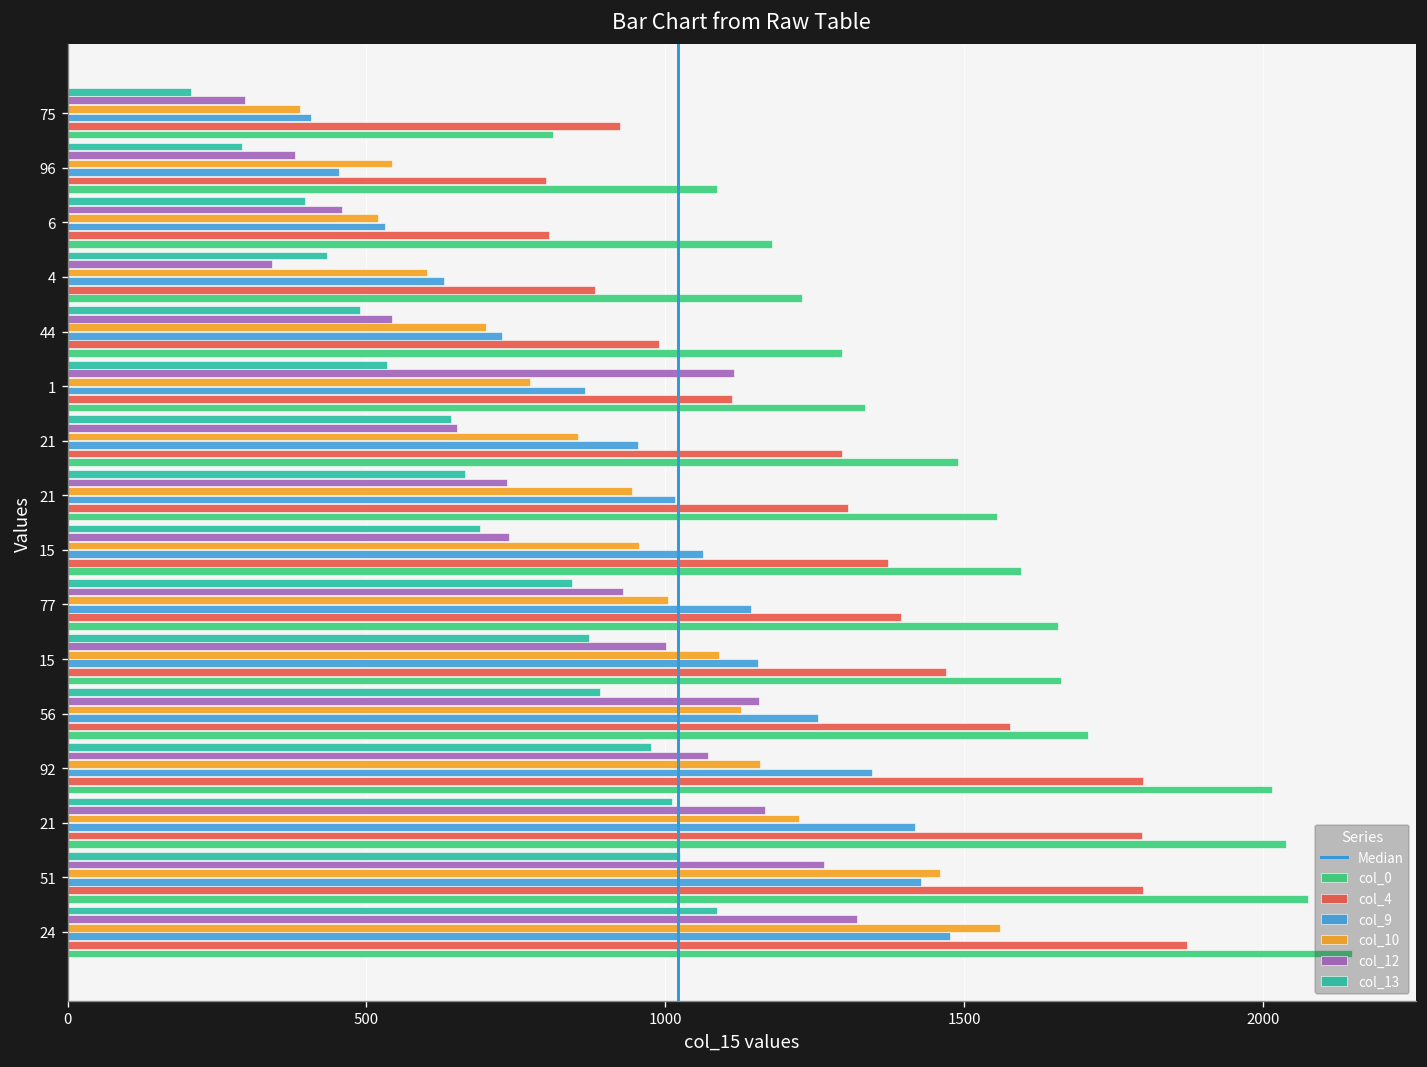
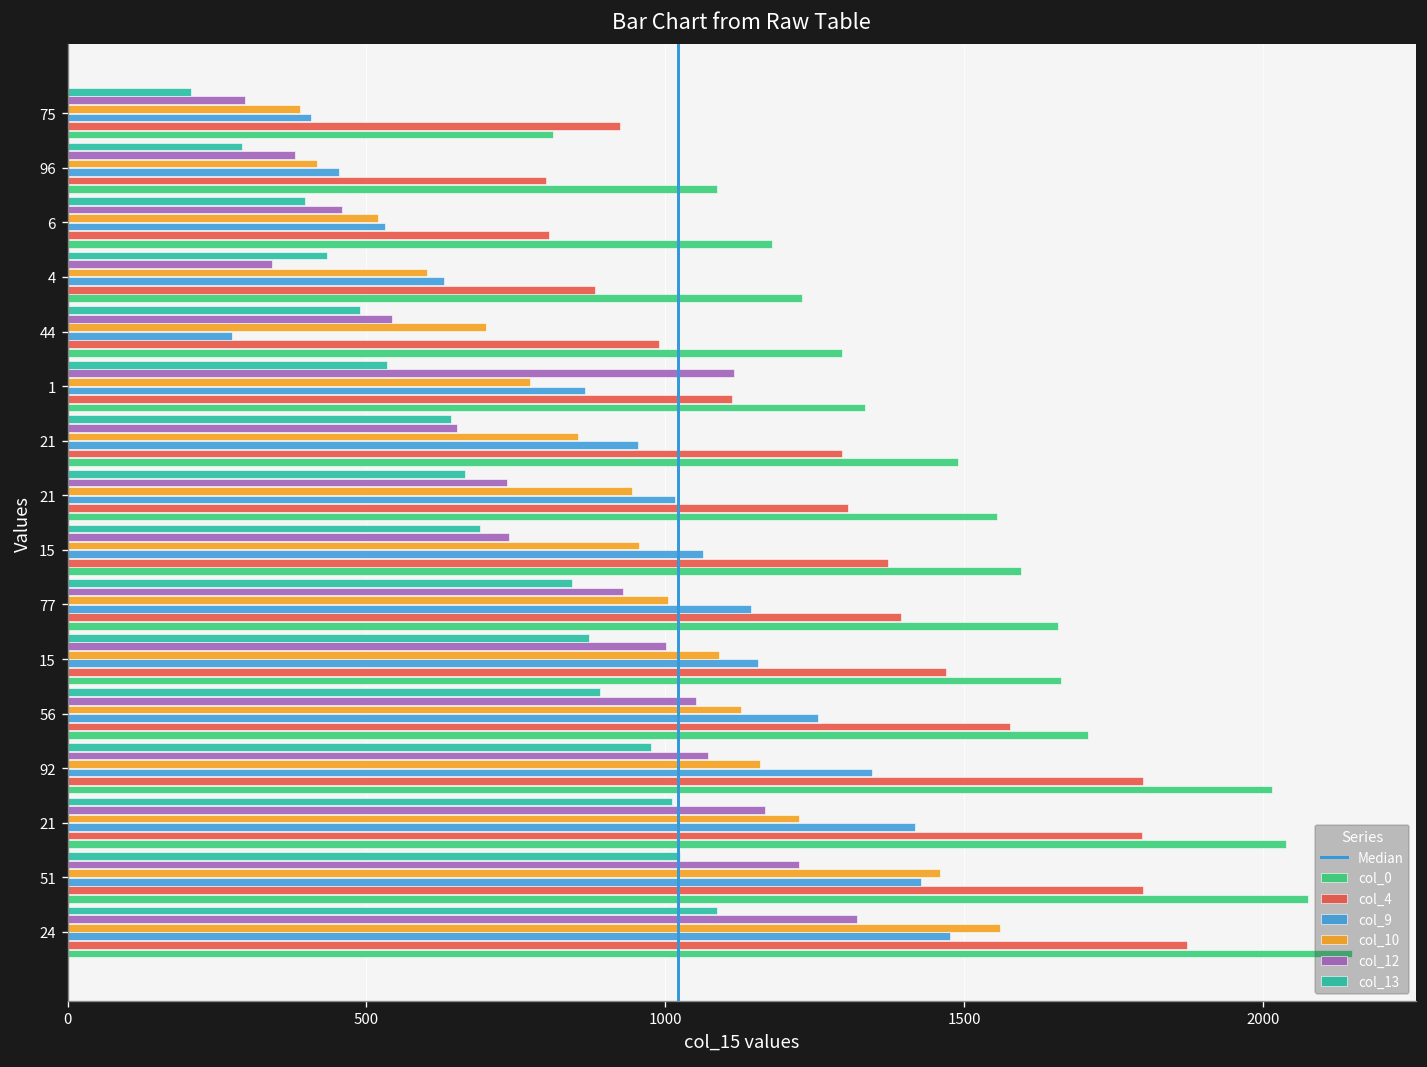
col_10, 96: 540 -> 420
col_9, 44: 730 -> 280
col_12, 56: 1160 -> 1050
col_12, 51: 1270 -> 1220
